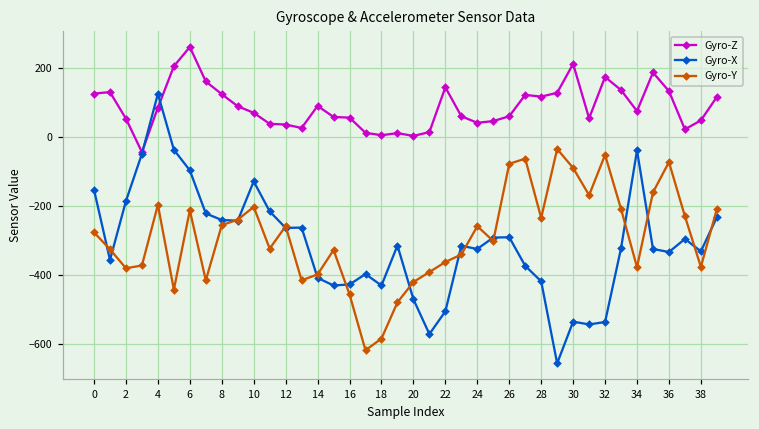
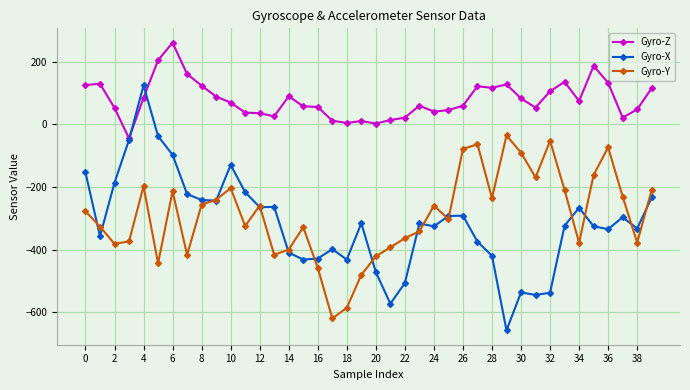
Gyro-Z, 22: 140 -> 20
Gyro-Z, 30: 210 -> 80
Gyro-Z, 32: 170 -> 110
Gyro-X, 34: -40 -> -270
